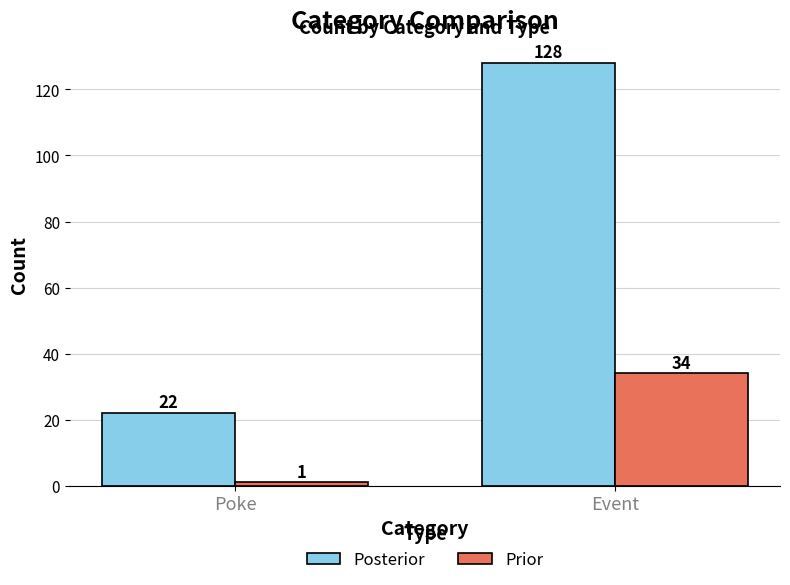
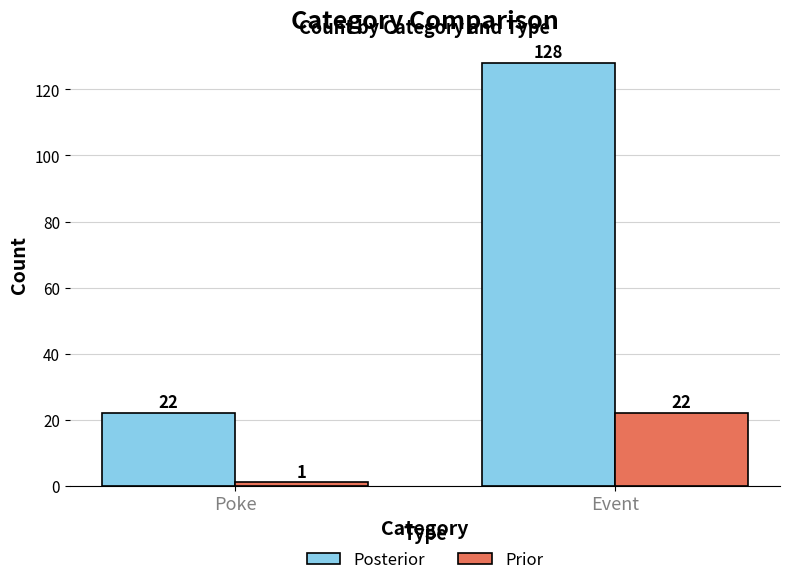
Prior, Event: 34 -> 22
